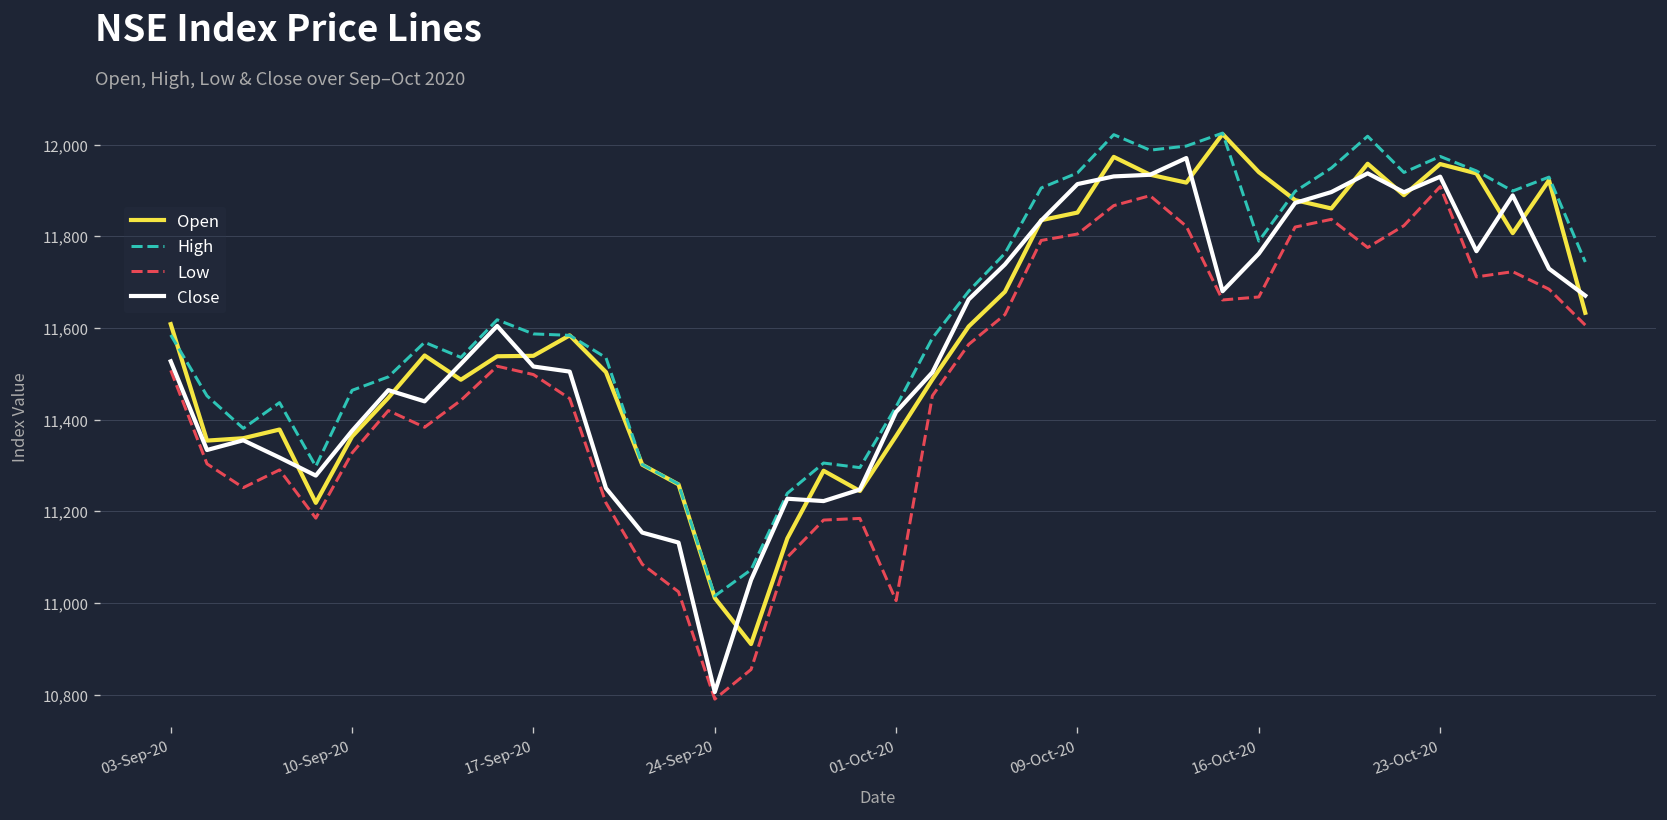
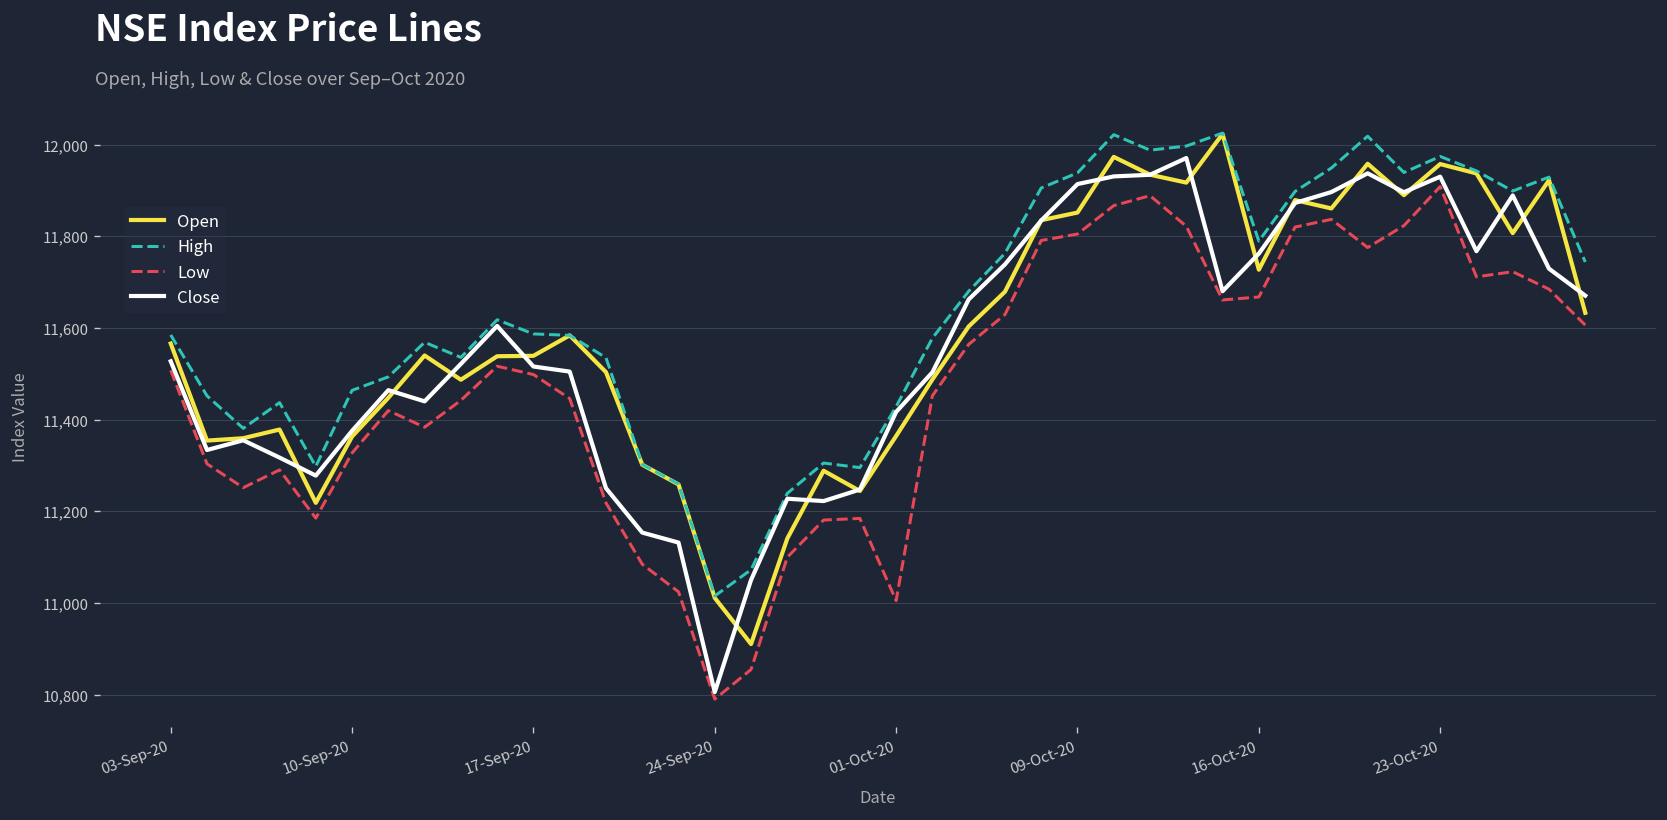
Open, 03-Sep-20: 11,610 -> 11,570
Open, 16-Oct-20: 11,940 -> 11,730
